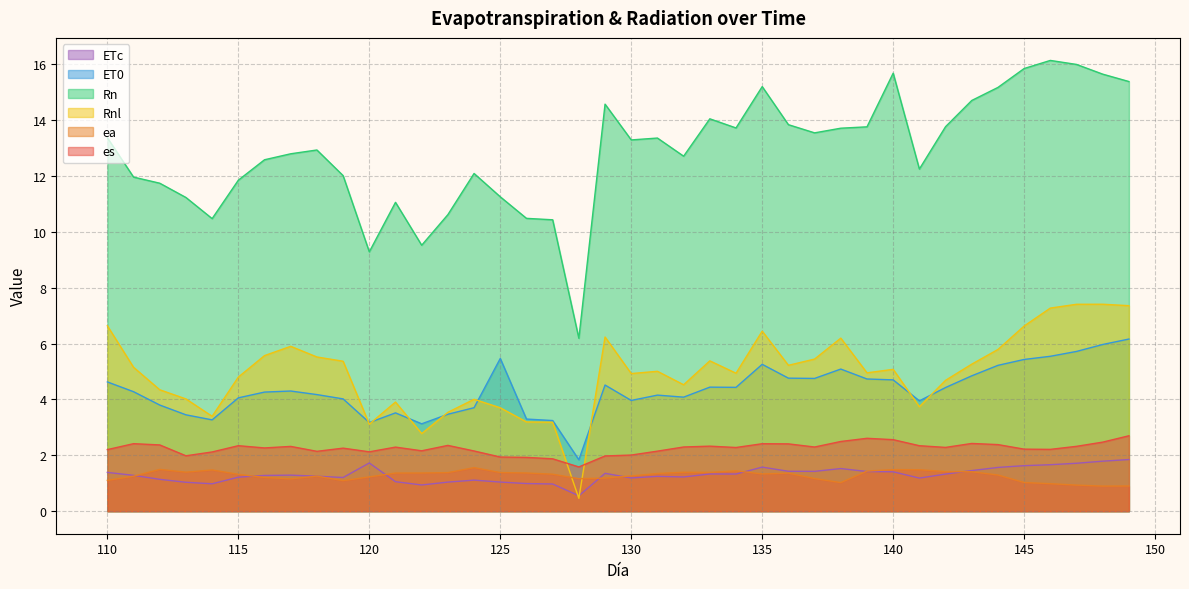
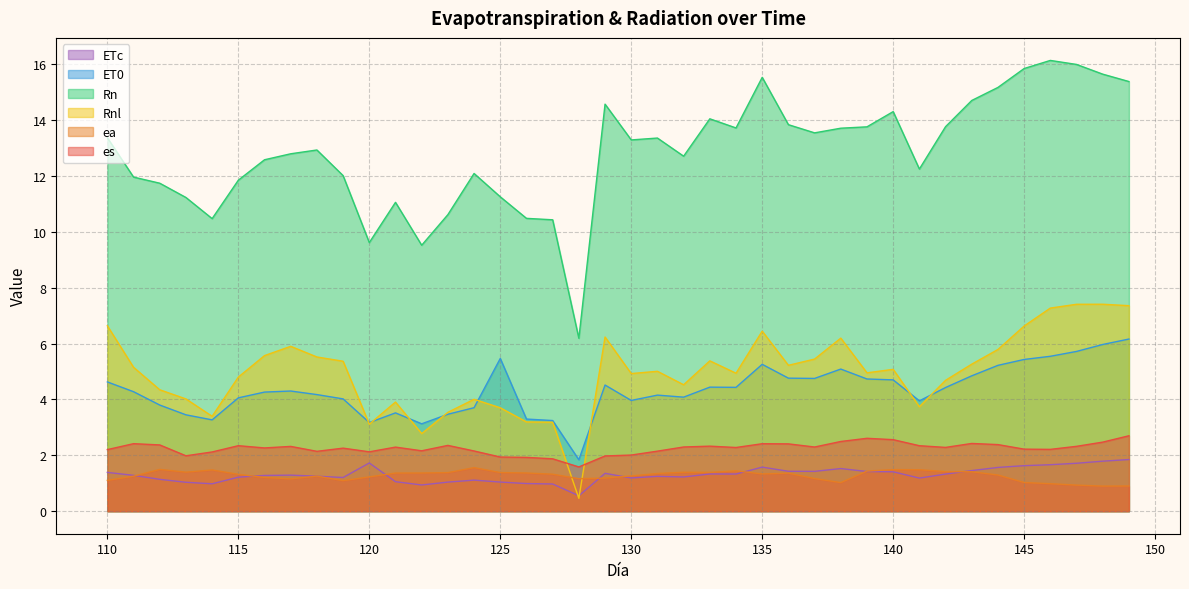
Rn, 120: 9.3 -> 9.6
Rn, 135: 15.2 -> 15.5
Rn, 140: 15.7 -> 14.3
